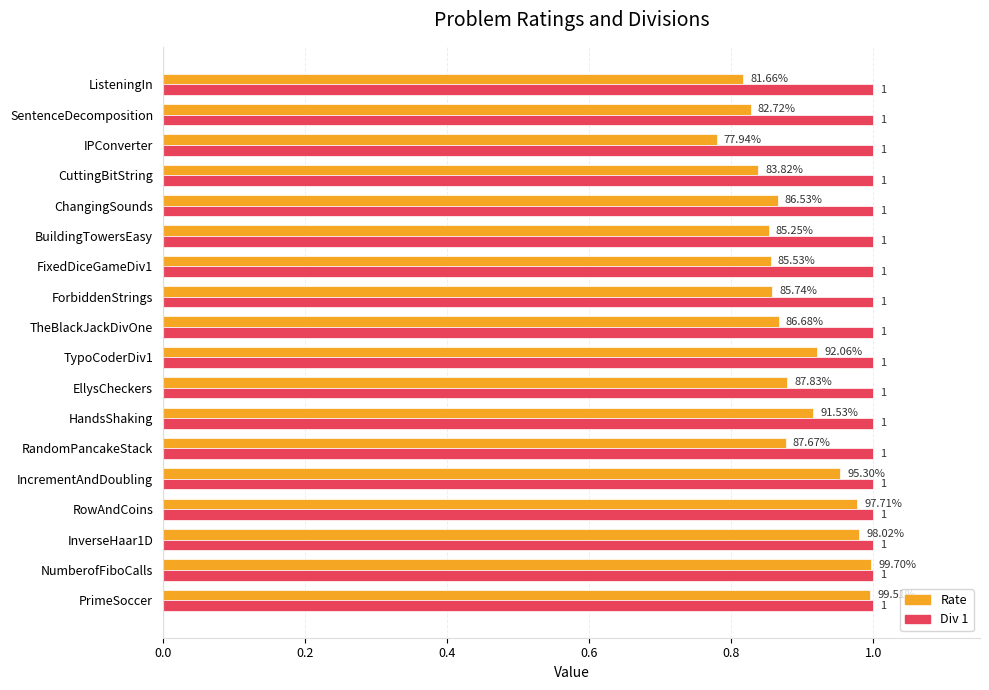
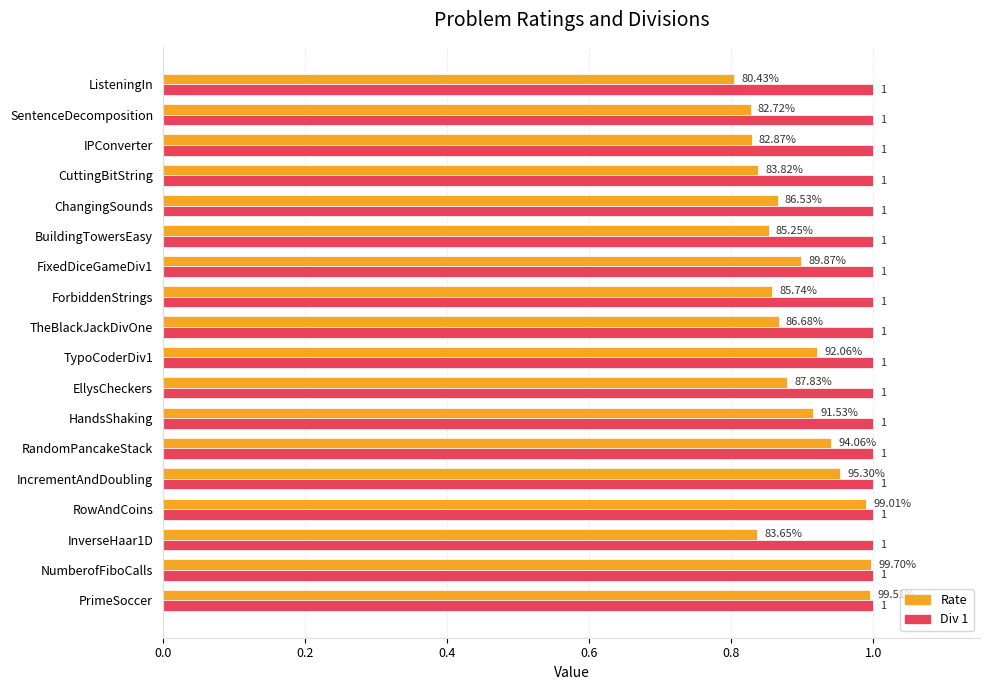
Rate, ListeningIn: 81.66% -> 80.43%
Rate, IPConverter: 77.94% -> 82.87%
Rate, FixedDiceGameDiv1: 85.53% -> 89.87%
Rate, RandomPancakeStack: 87.67% -> 94.06%
Rate, RowAndCoins: 97.71% -> 99.01%
Rate, InverseHaar1D: 98.02% -> 83.65%
